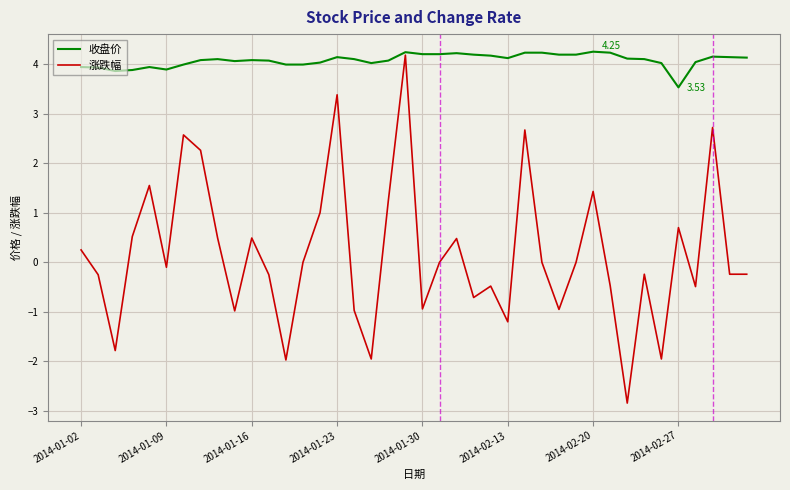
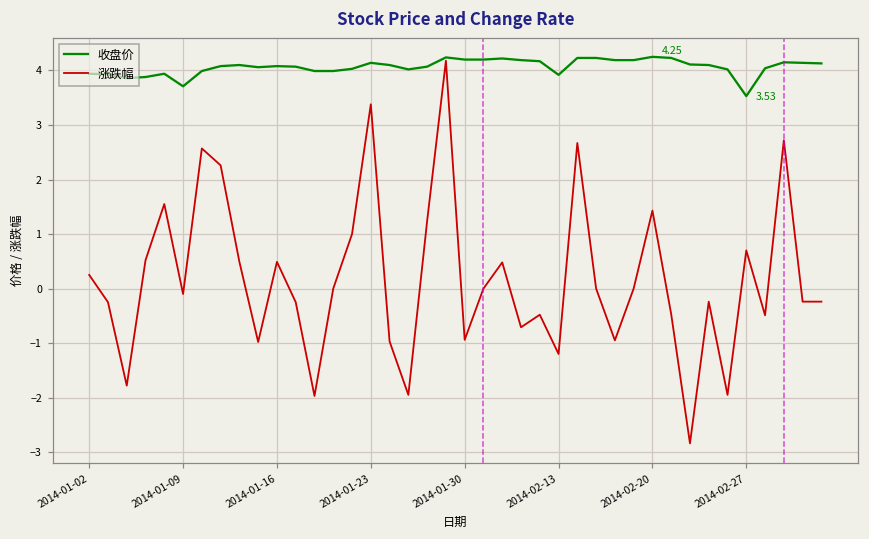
收盘价, 2014-01-09: 3.9 -> 3.7
收盘价, 2014-02-13: 4.1 -> 3.9
